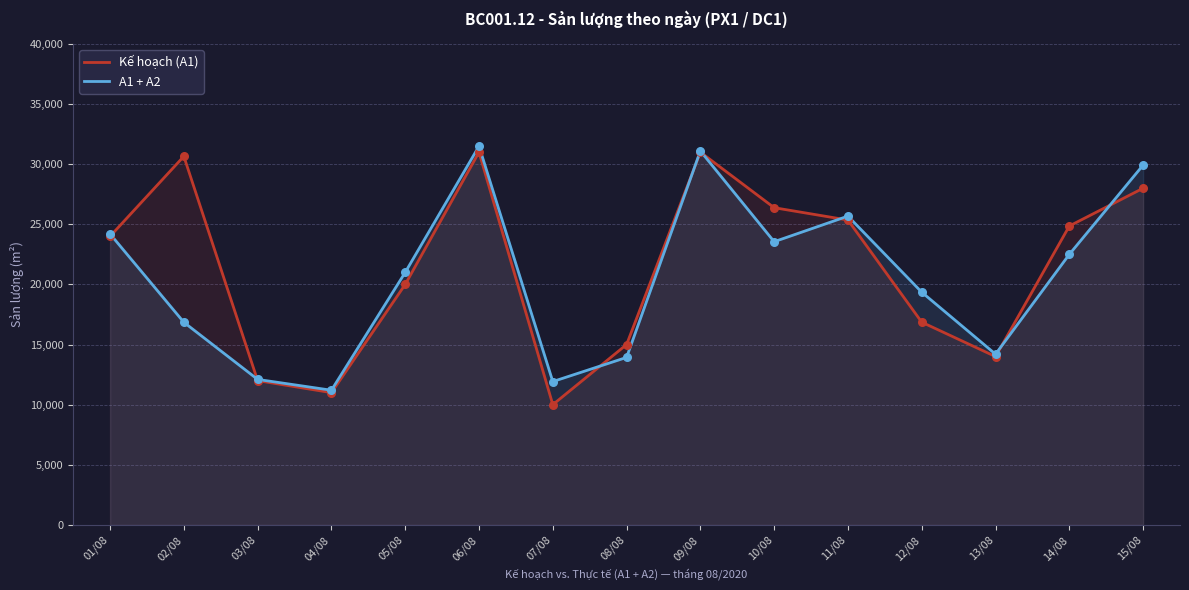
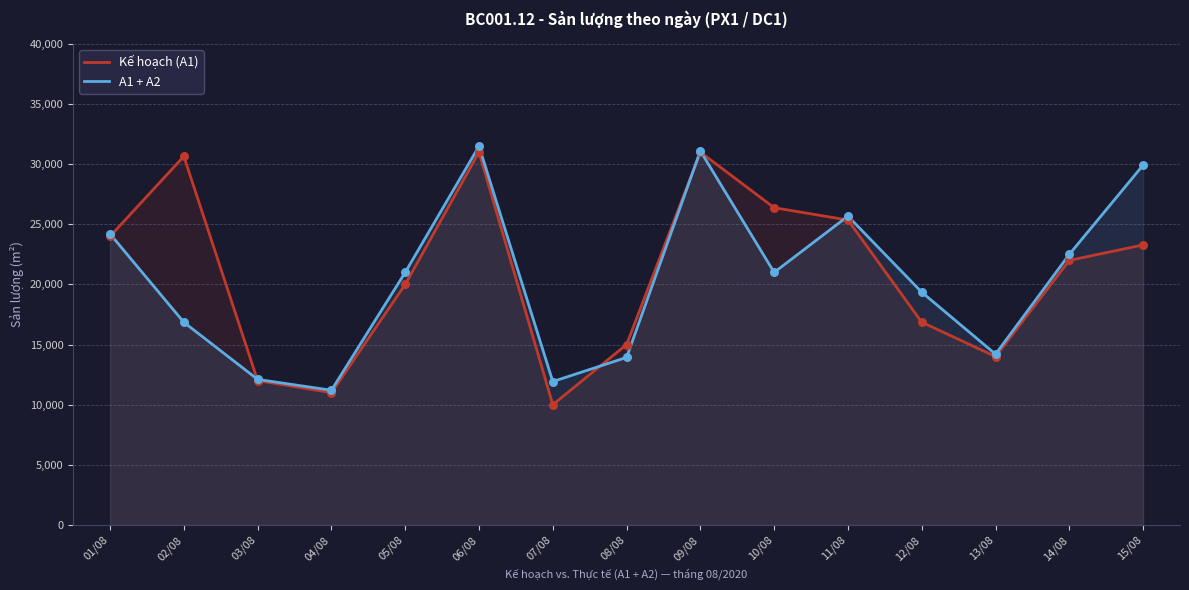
A1 + A2, 10/08: 23,600 -> 21,000
Kế hoạch (A1), 14/08: 24,900 -> 22,000
Kế hoạch (A1), 15/08: 28,000 -> 23,300
